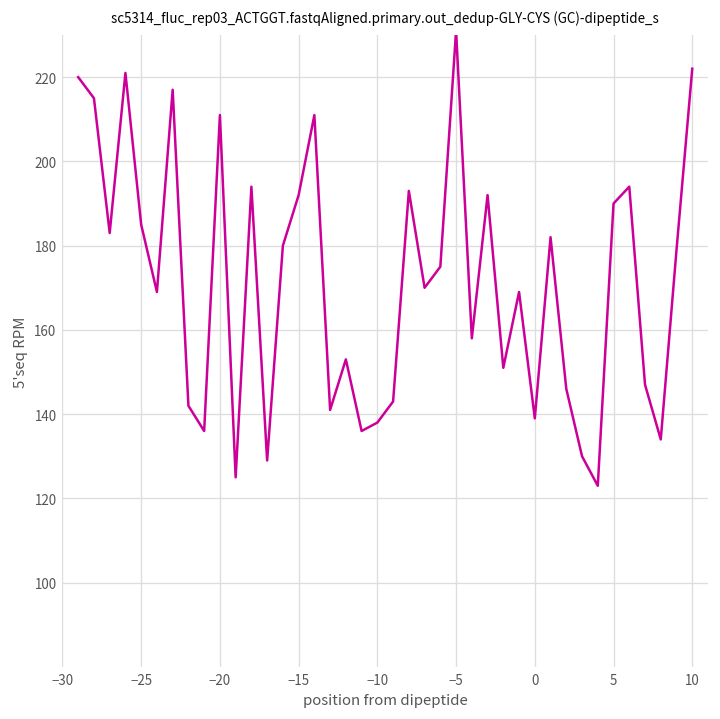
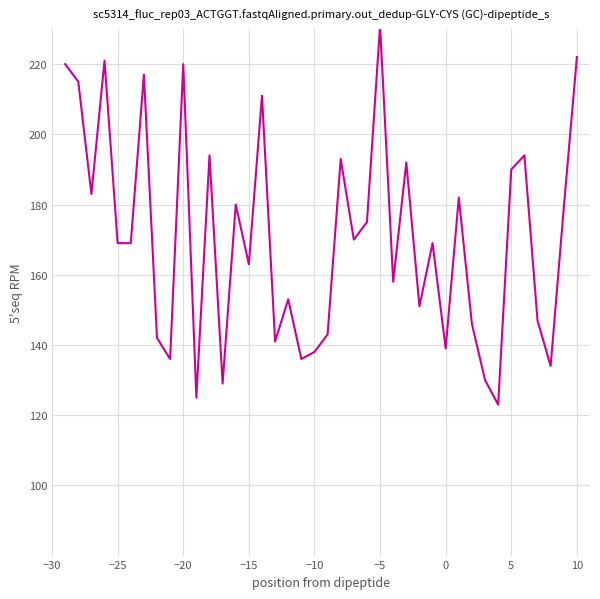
−25: 185 -> 169
−20: 211 -> 220
−15: 192 -> 163
